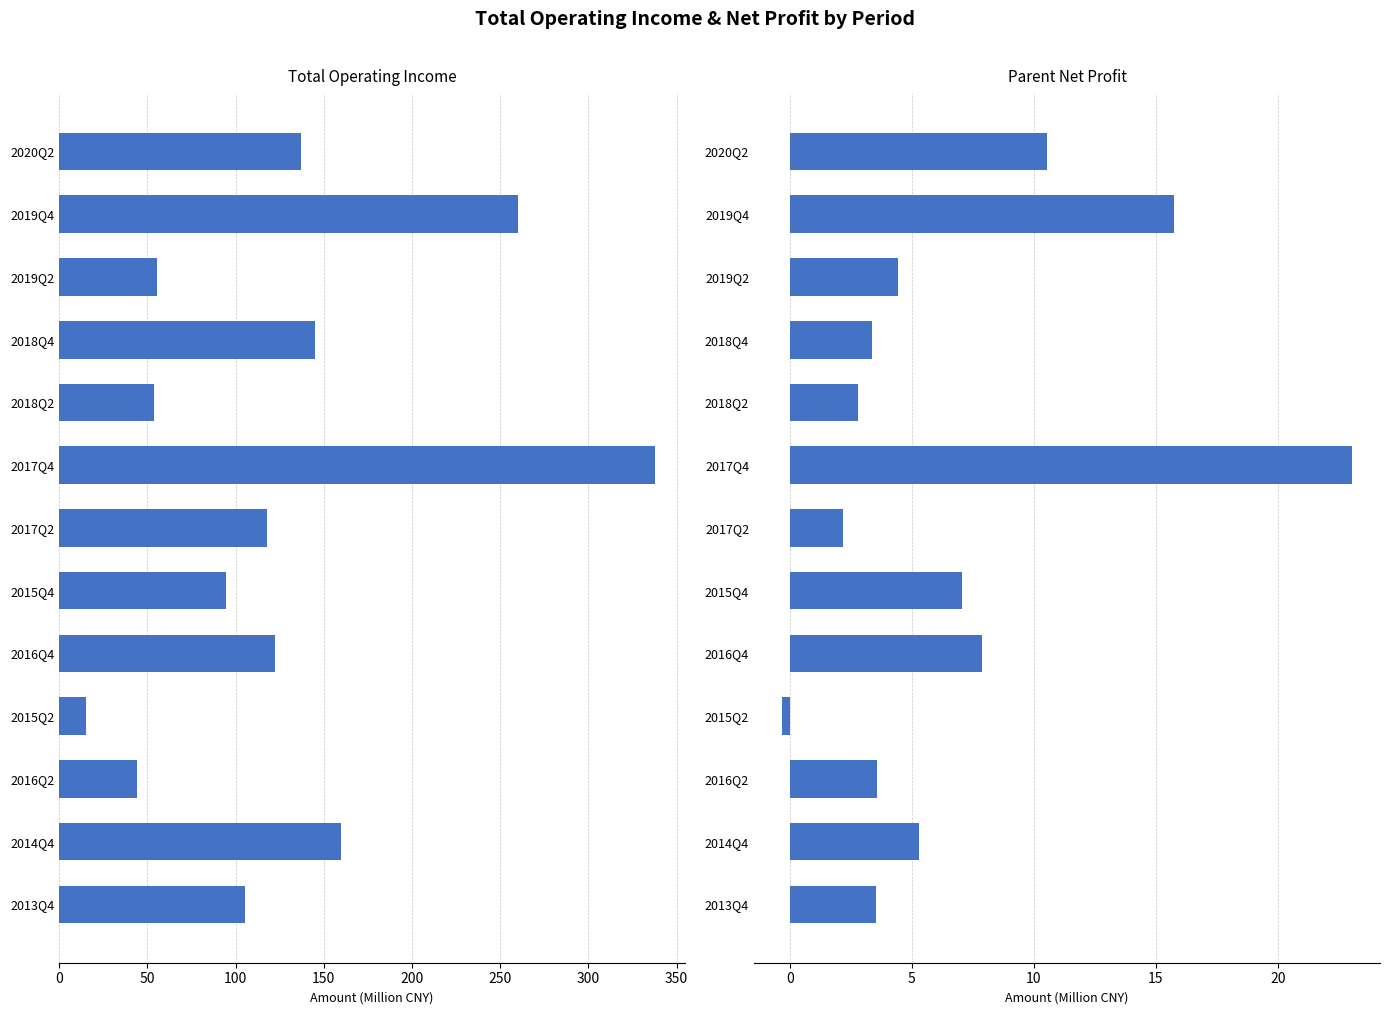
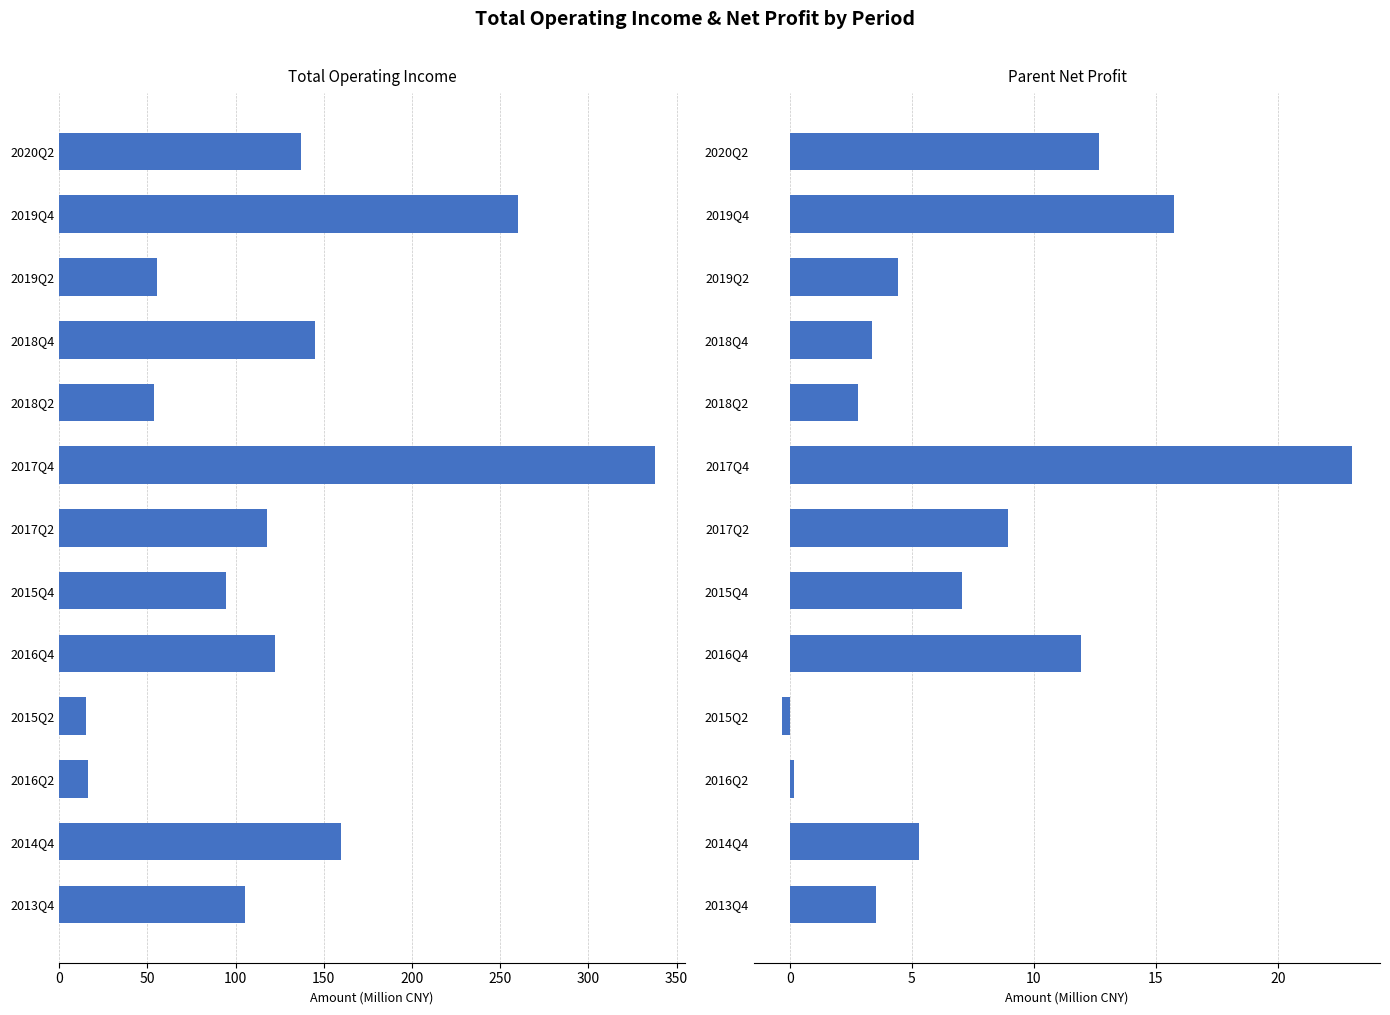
Total Operating Income, 2016Q2: 44 -> 16
Parent Net Profit, 2020Q2: 10.5 -> 12.7
Parent Net Profit, 2017Q2: 2.2 -> 8.9
Parent Net Profit, 2016Q4: 7.9 -> 11.9
Parent Net Profit, 2016Q2: 3.6 -> 0.2
